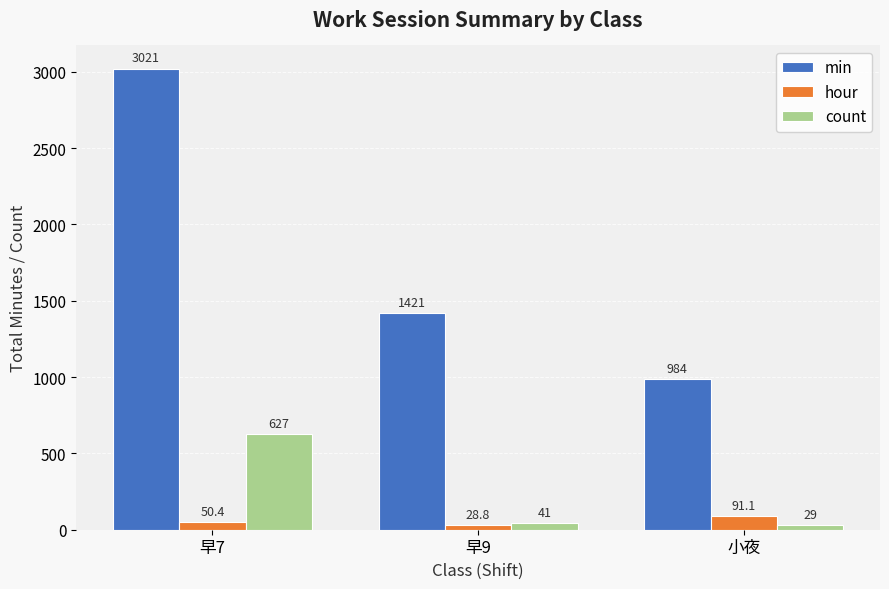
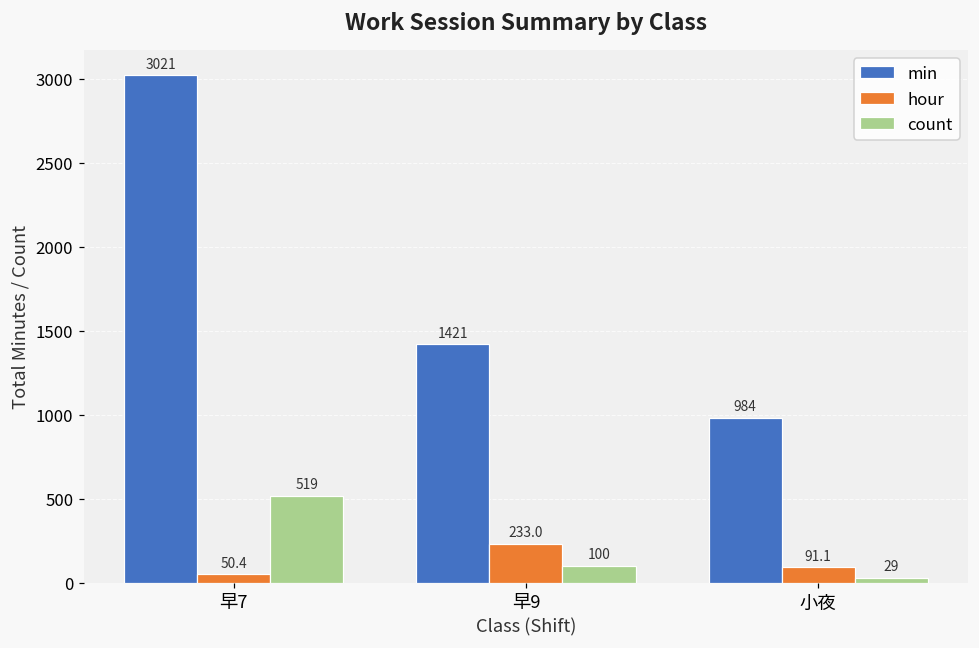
count, 早7: 627 -> 519
hour, 早9: 28.8 -> 233.0
count, 早9: 41 -> 100
